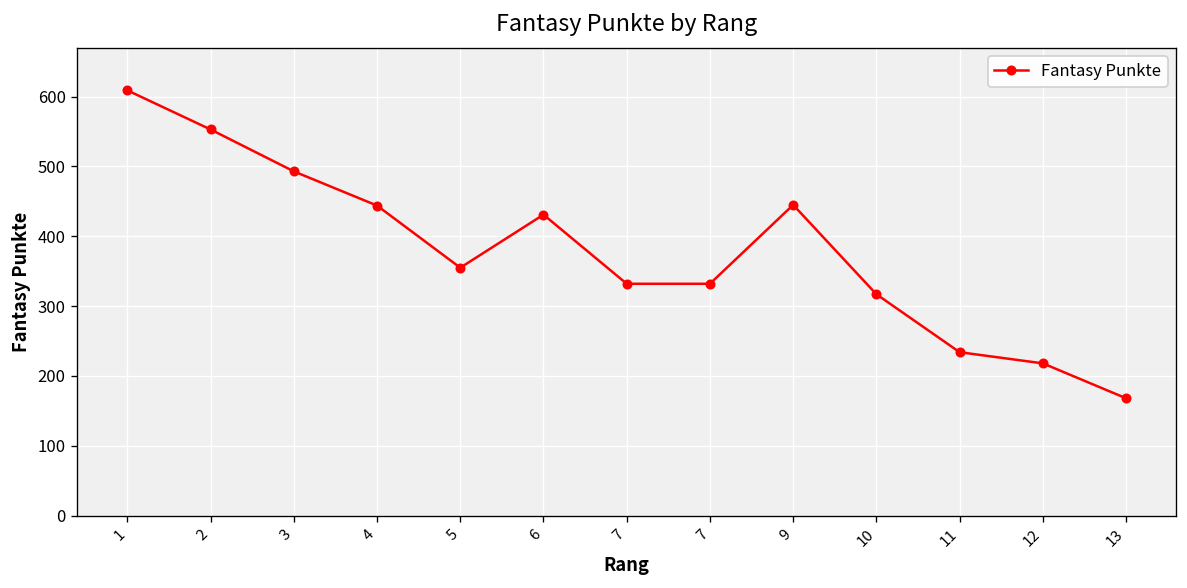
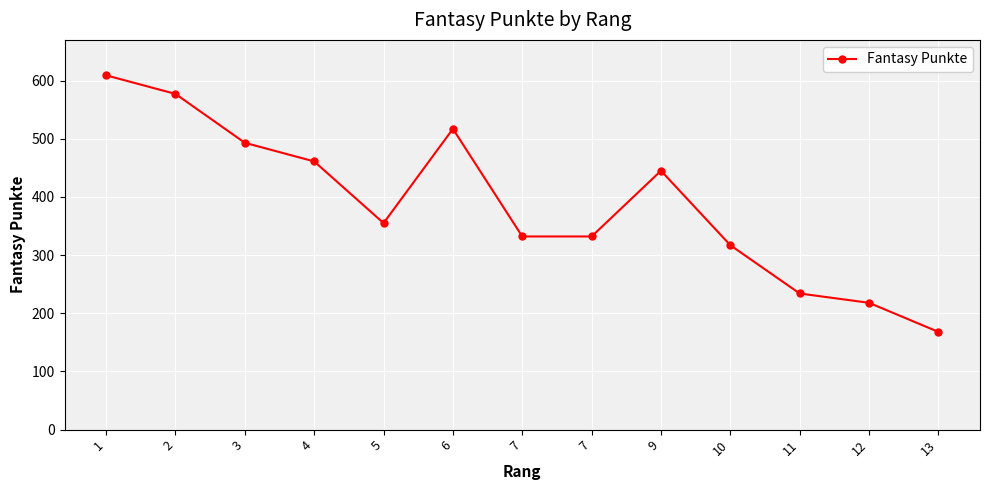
2: 550 -> 580
4: 440 -> 460
6: 430 -> 520
